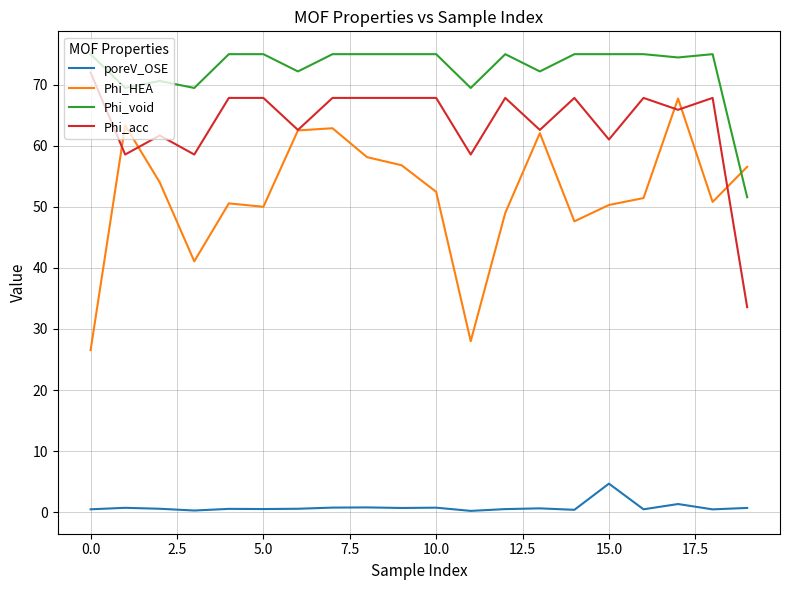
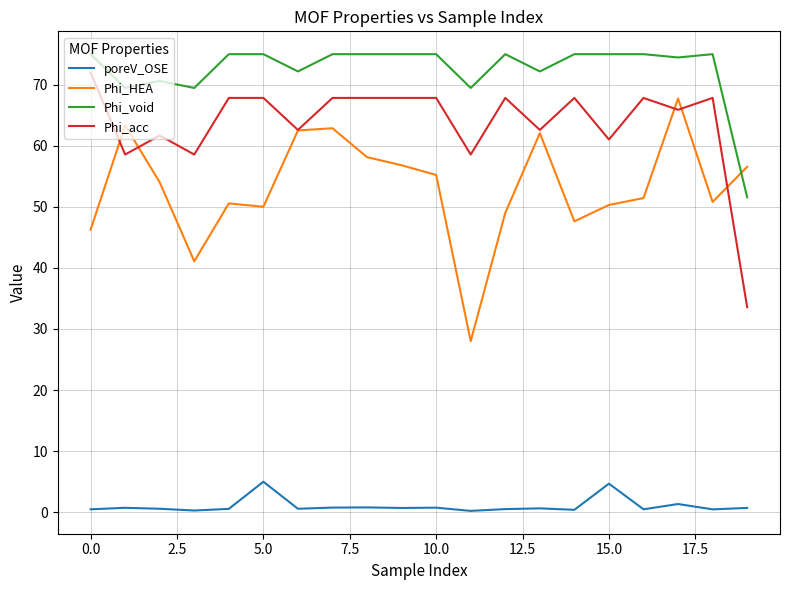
Phi_HEA, 0.0: 27 -> 46
poreV_OSE, 5.0: 1 -> 5
Phi_HEA, 10.0: 52 -> 55
